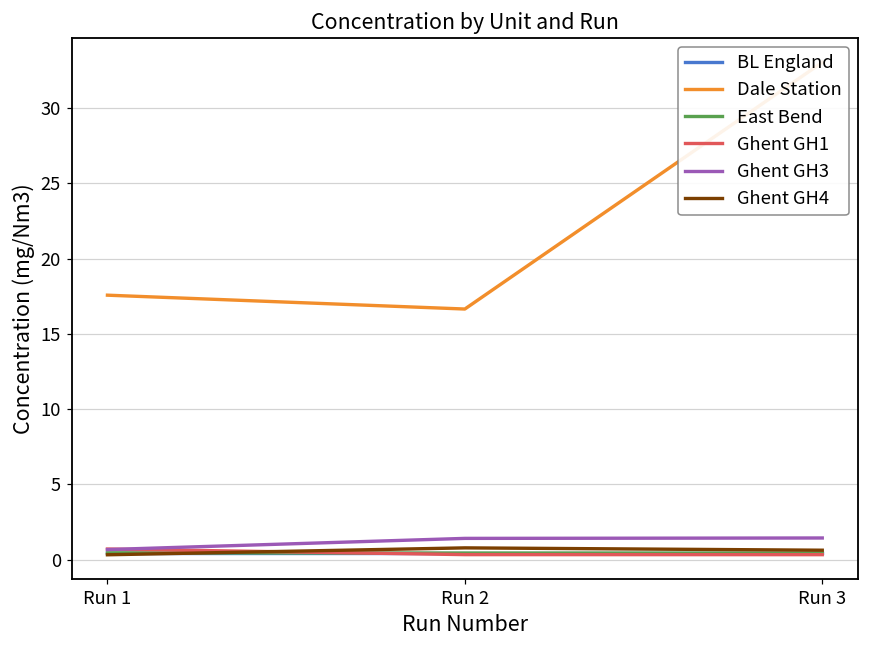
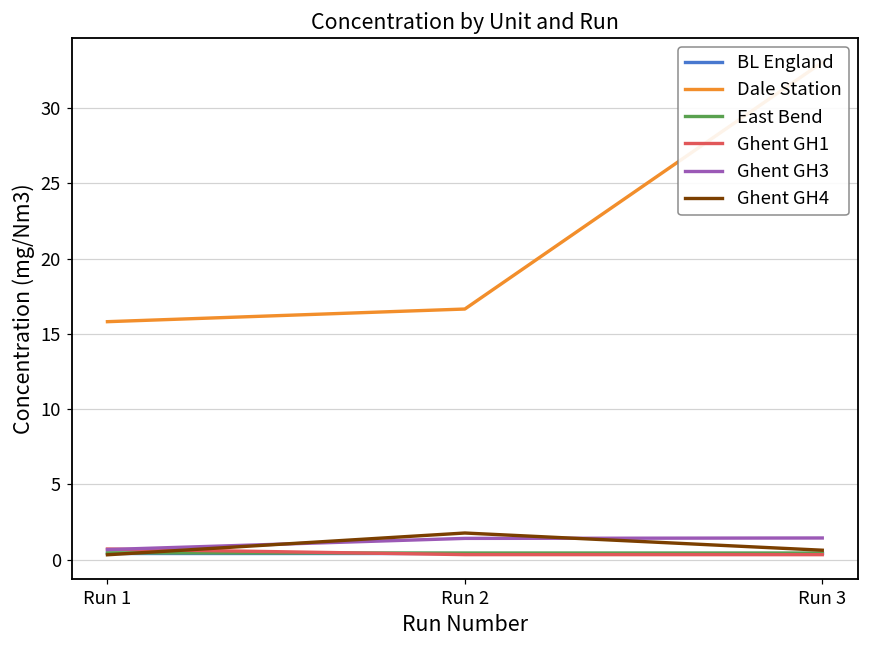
Dale Station, Run 1: 17.6 -> 15.8
Ghent GH4, Run 2: 0.8 -> 1.8
